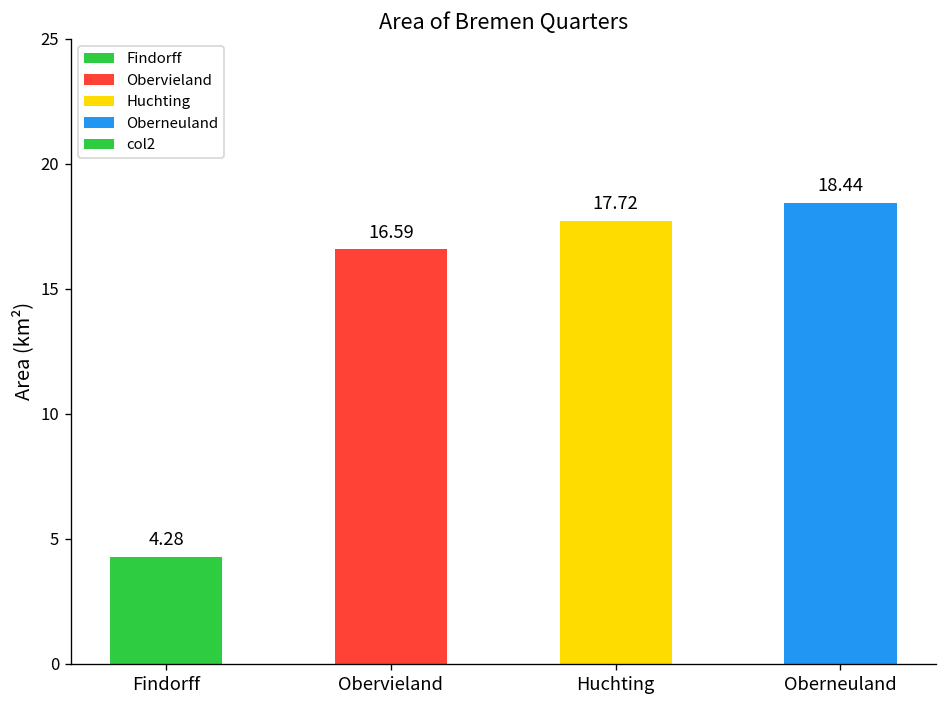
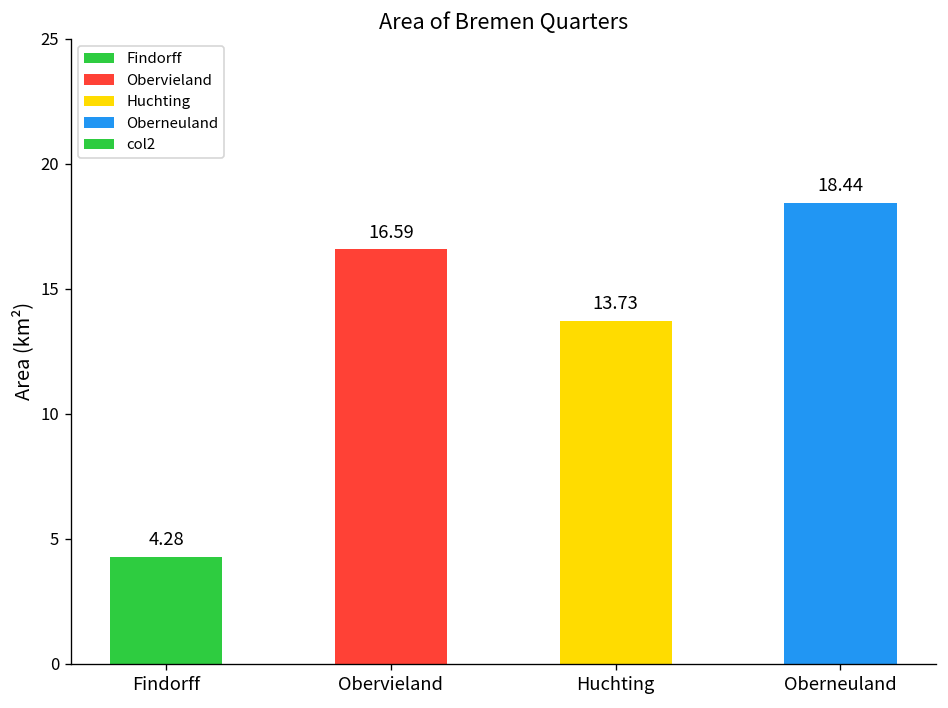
Huchting: 17.72 -> 13.73
